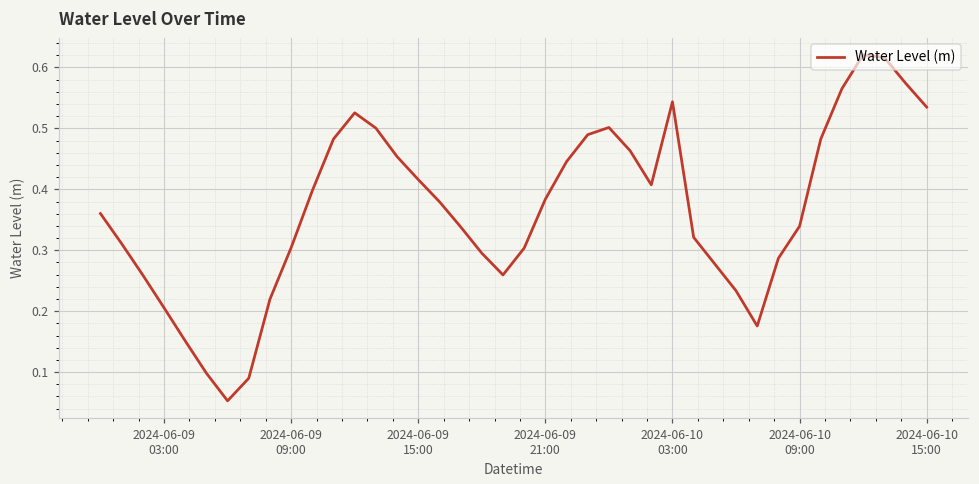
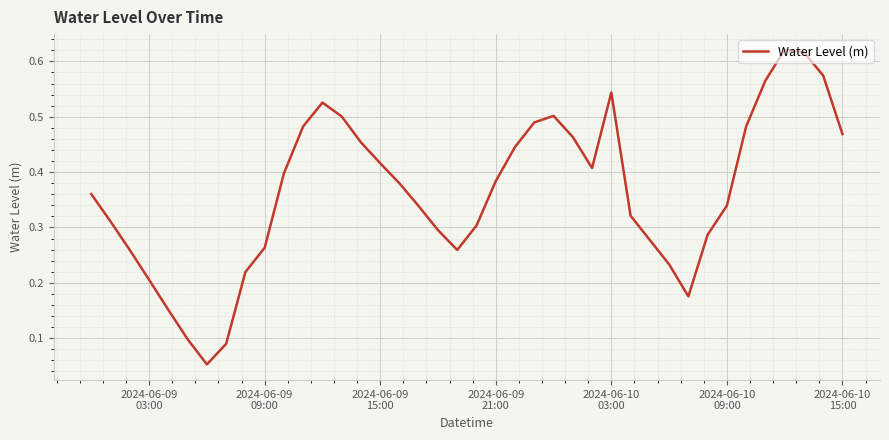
2024-06-09 09:00: 0.30 -> 0.26
2024-06-10 15:00: 0.53 -> 0.47
